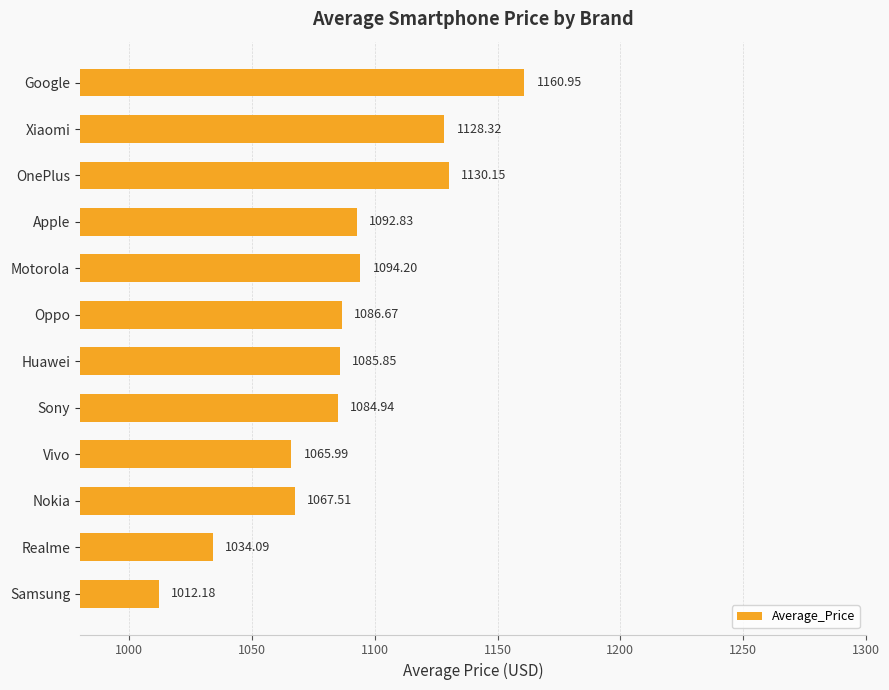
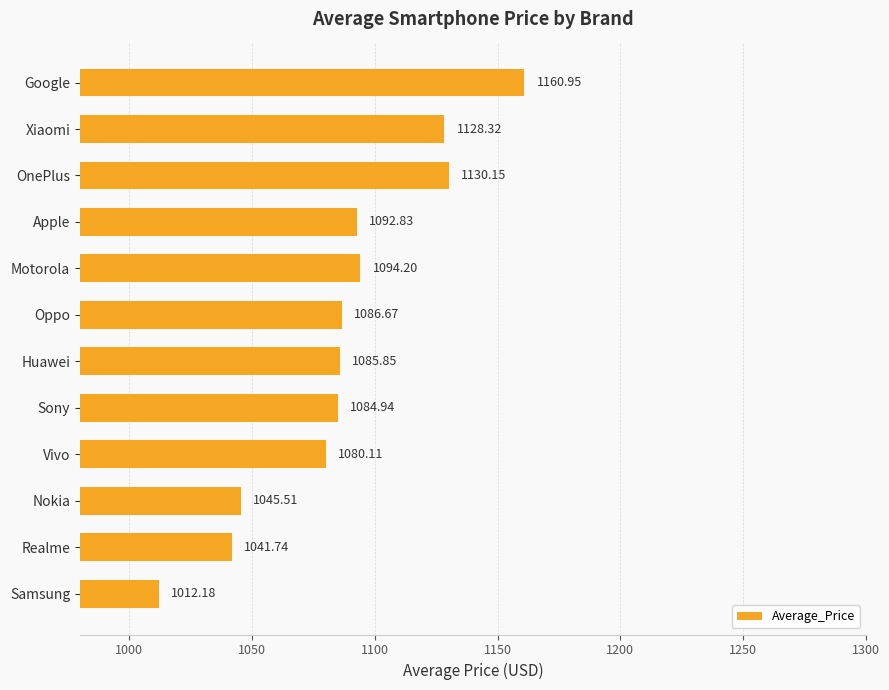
Vivo: 1065.99 -> 1080.11
Nokia: 1067.51 -> 1045.51
Realme: 1034.09 -> 1041.74
